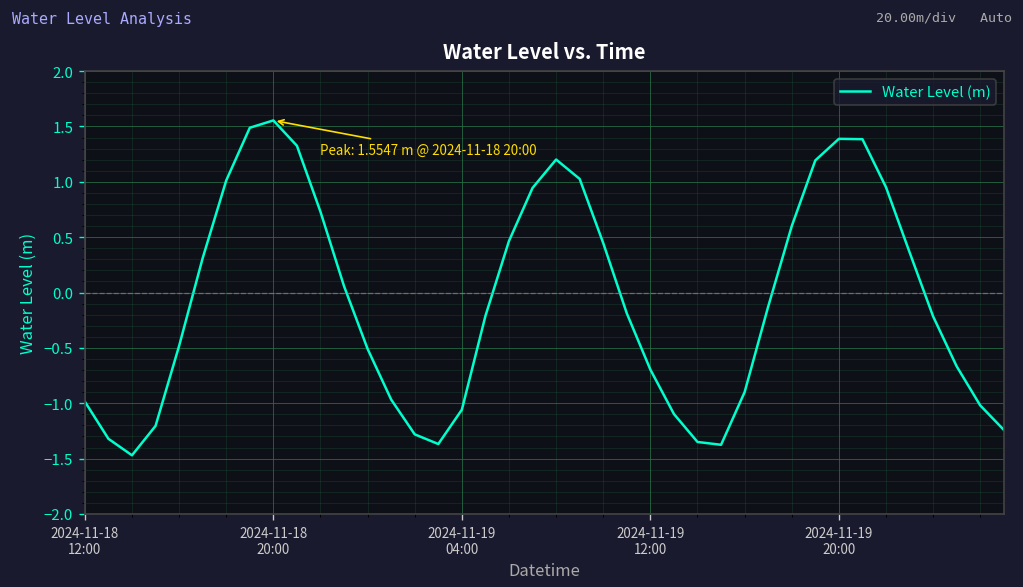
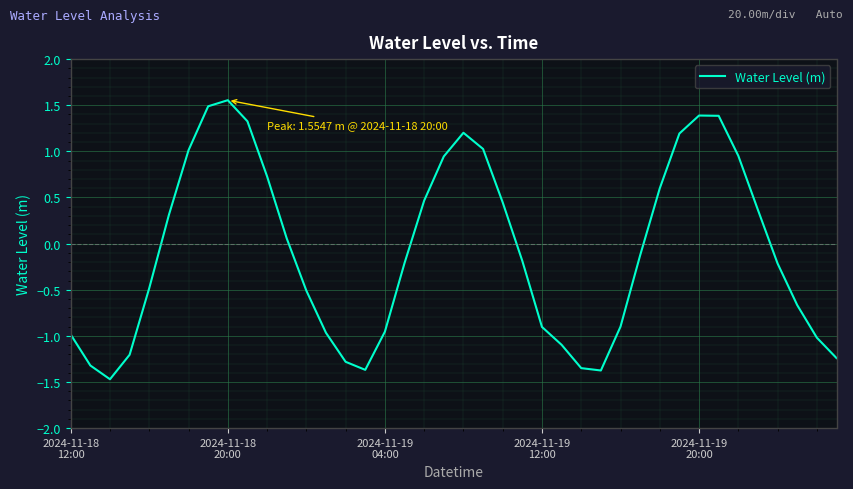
2024-11-19 04:00: -1.1 -> -1.0
2024-11-19 12:00: -0.7 -> -0.9
